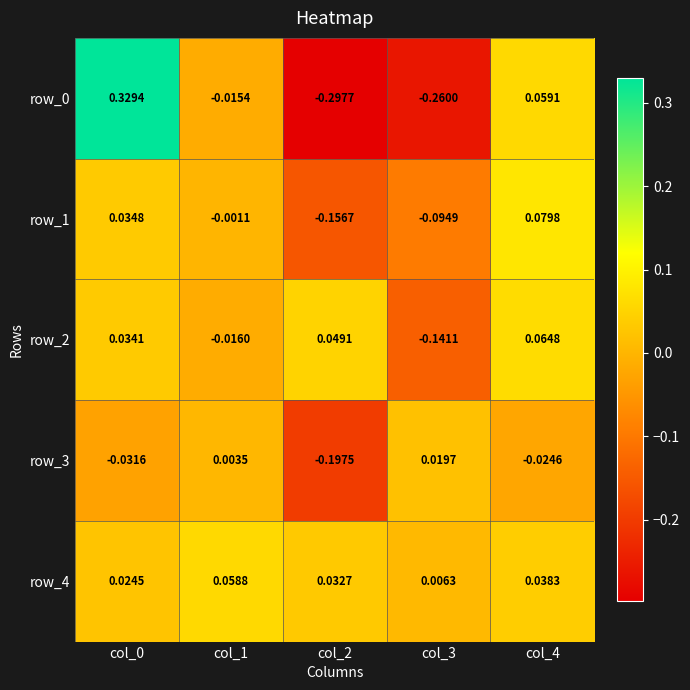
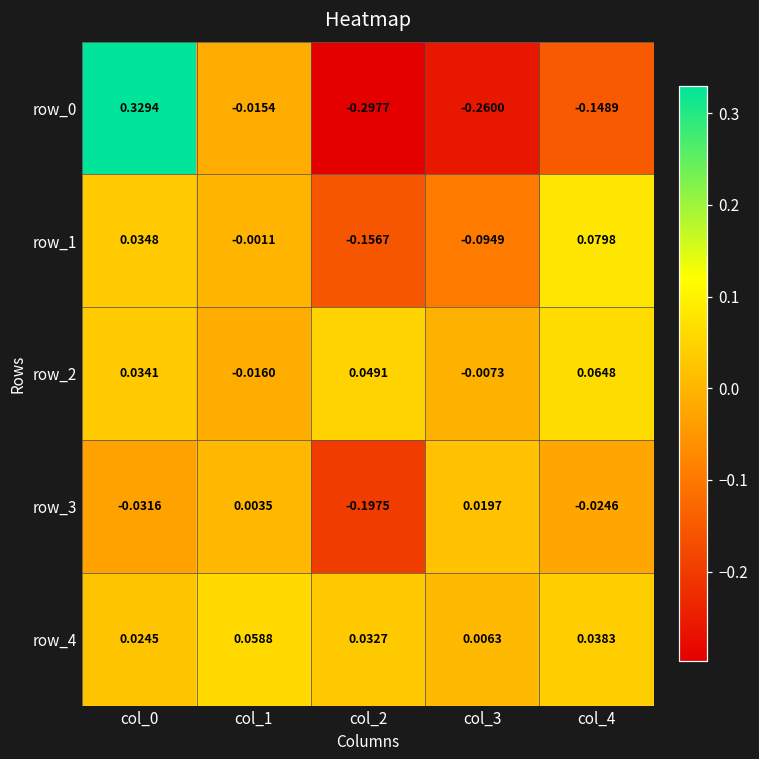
row_0, col_4: 0.0591 -> -0.1489
row_2, col_3: -0.1411 -> -0.0073
